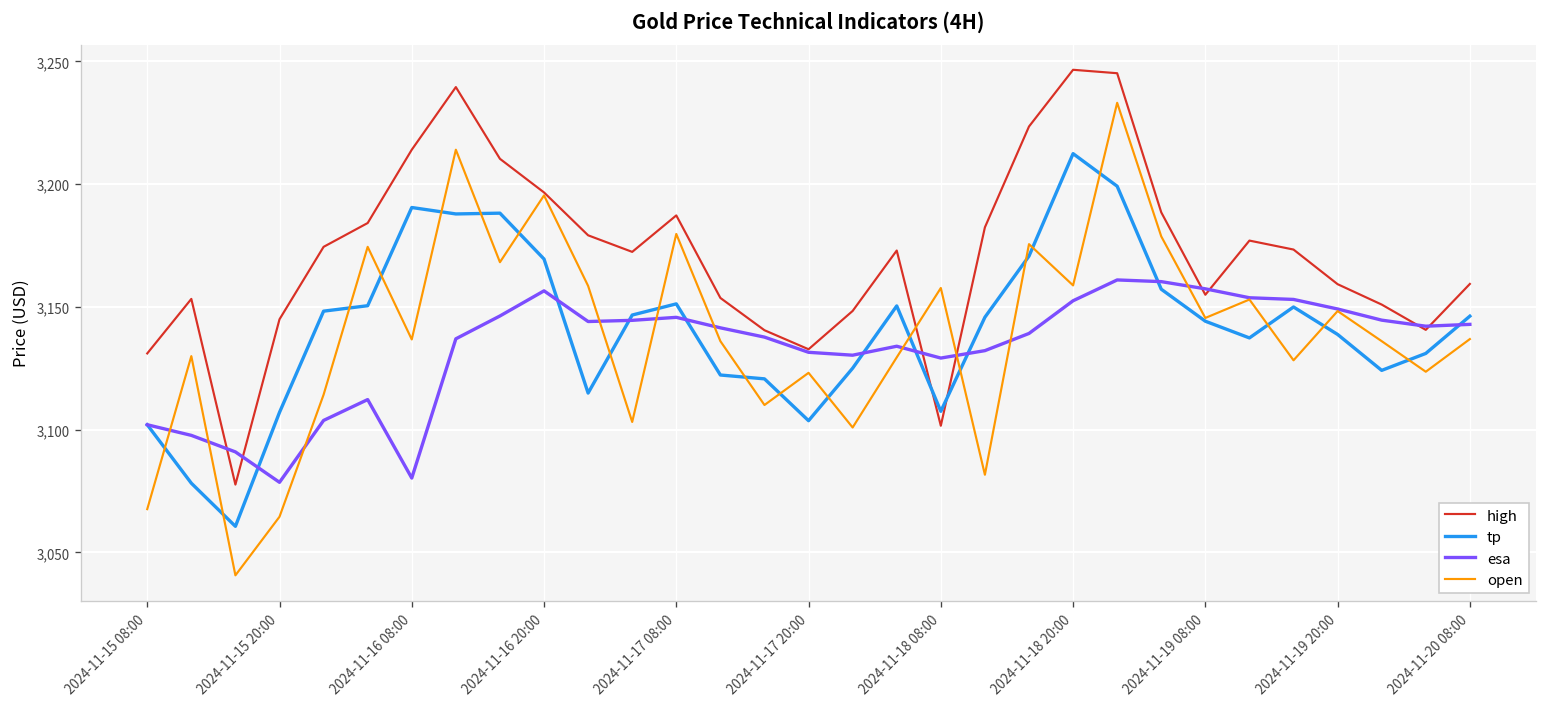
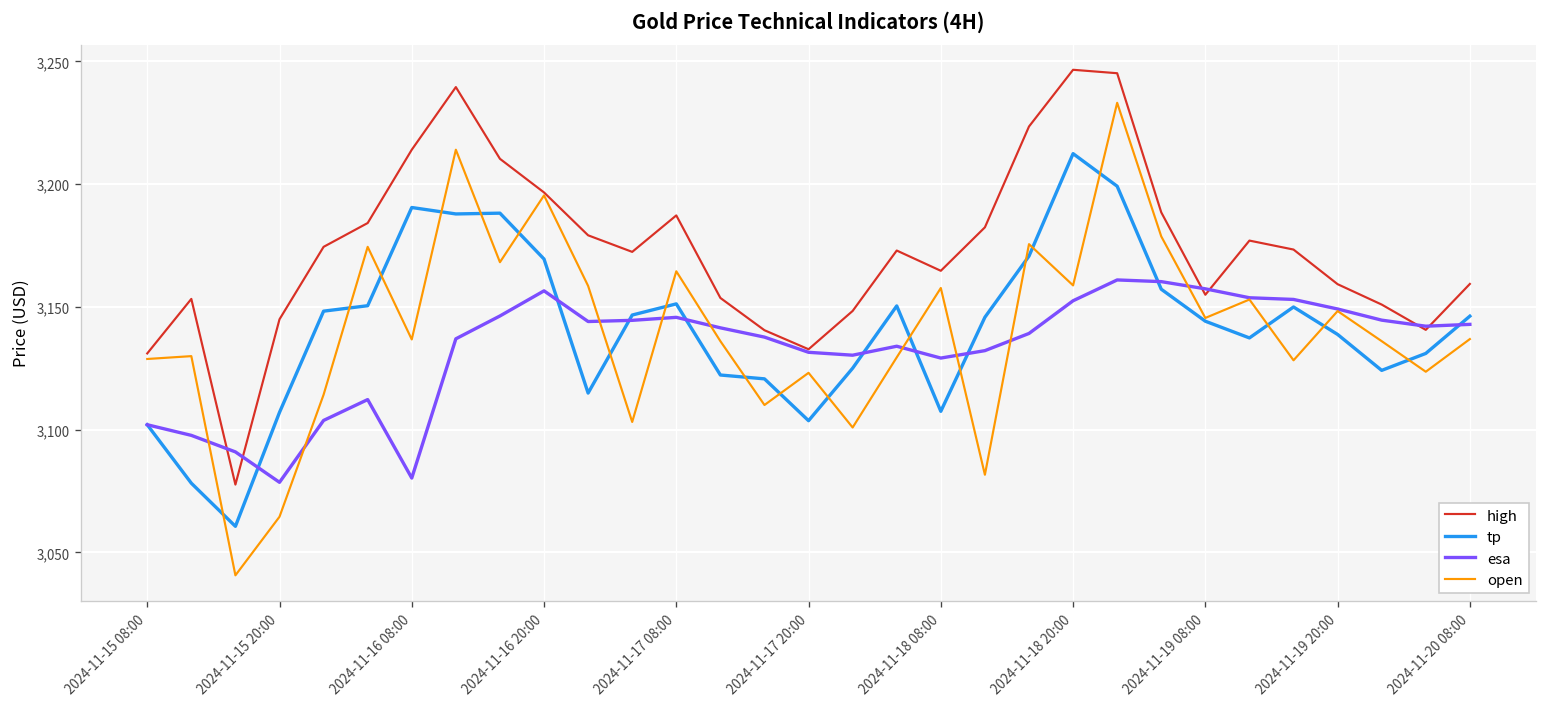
open, 2024-11-15 08:00: 3,068 -> 3,129
open, 2024-11-17 08:00: 3,180 -> 3,165
high, 2024-11-18 08:00: 3,102 -> 3,165
